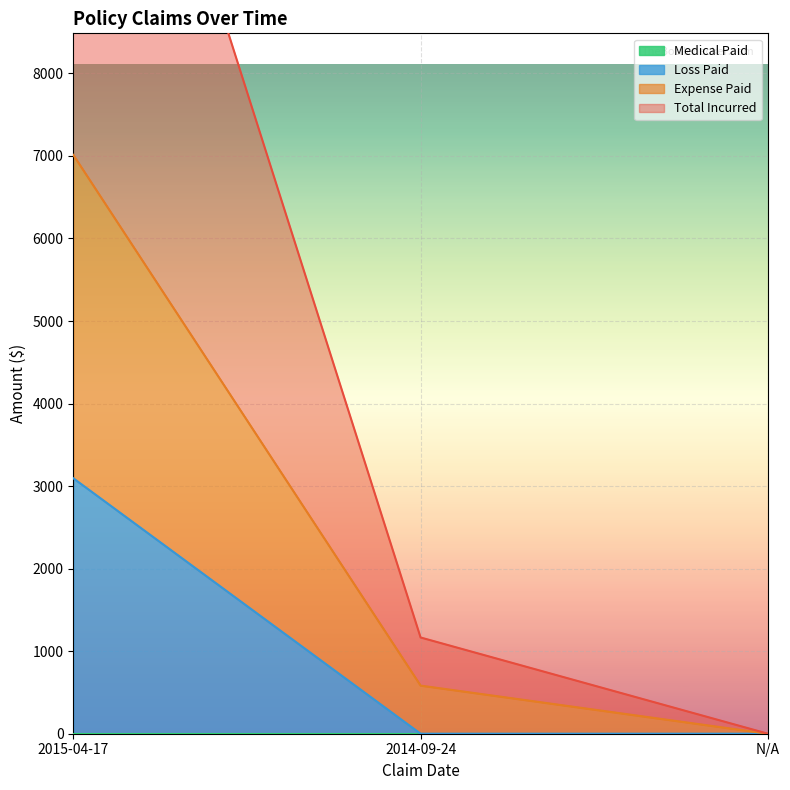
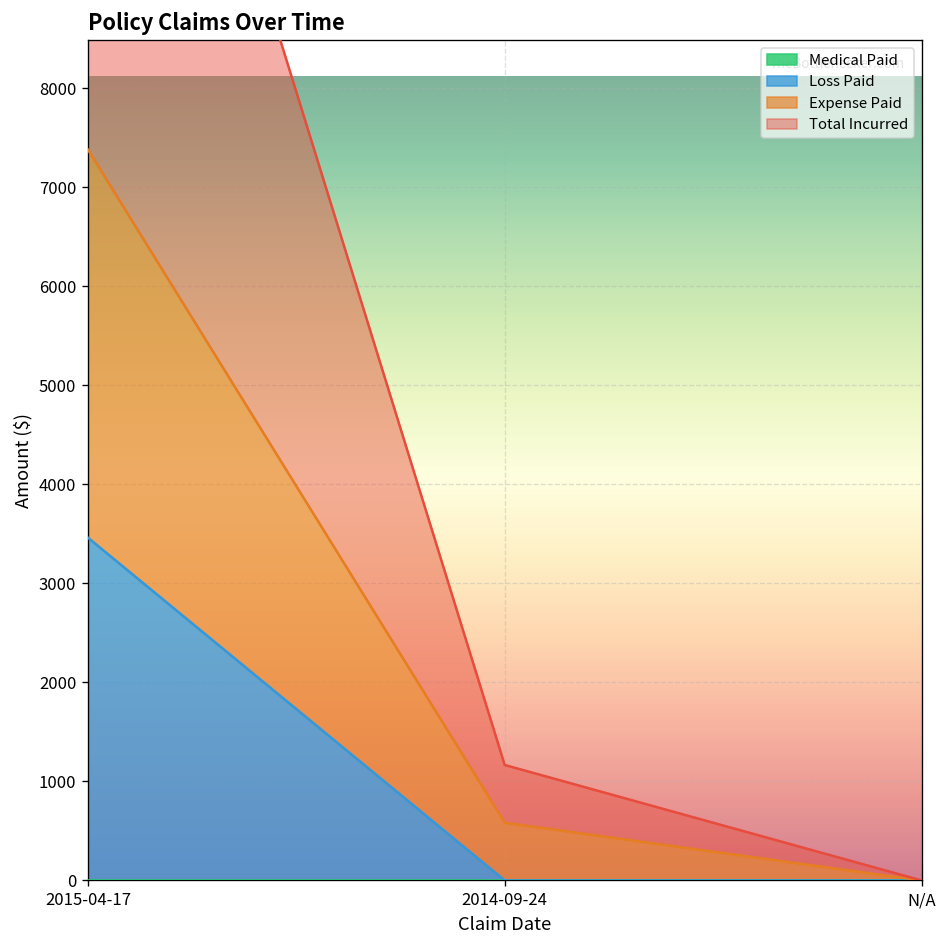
Loss Paid, 2015-04-17: 3100 -> 3500
